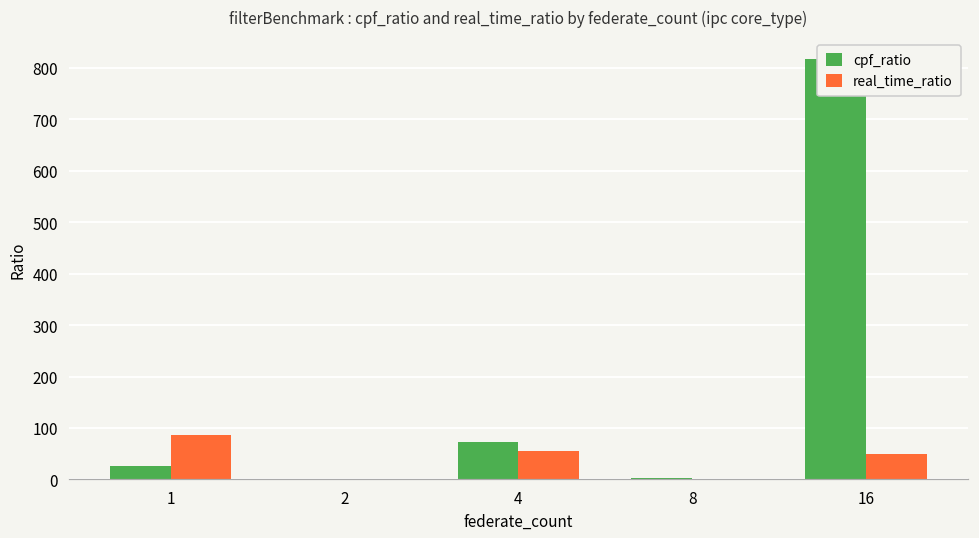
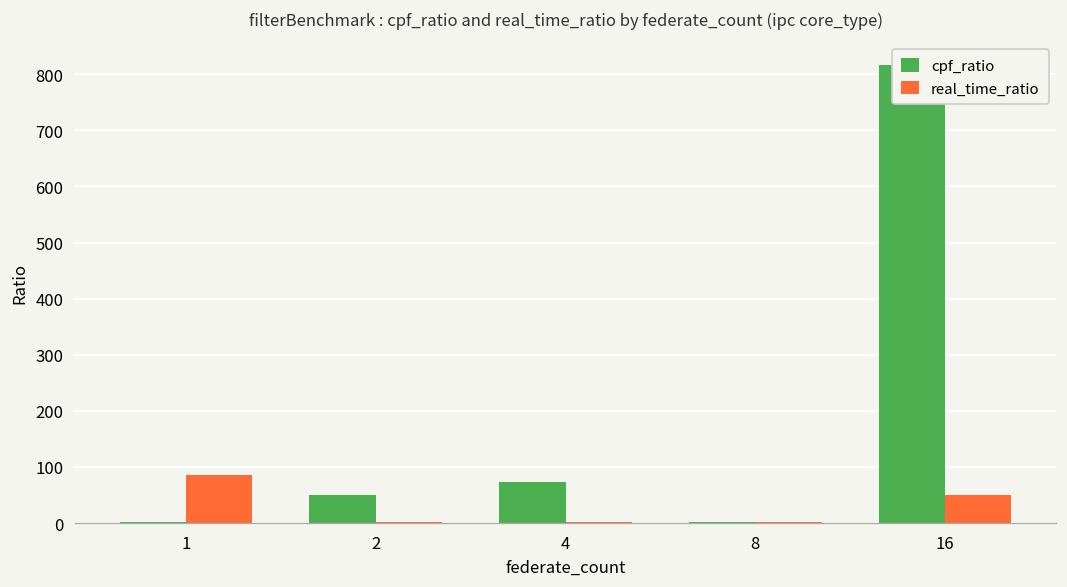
cpf_ratio, 1: 30 -> 0
cpf_ratio, 2: 0 -> 50
real_time_ratio, 4: 60 -> 0
